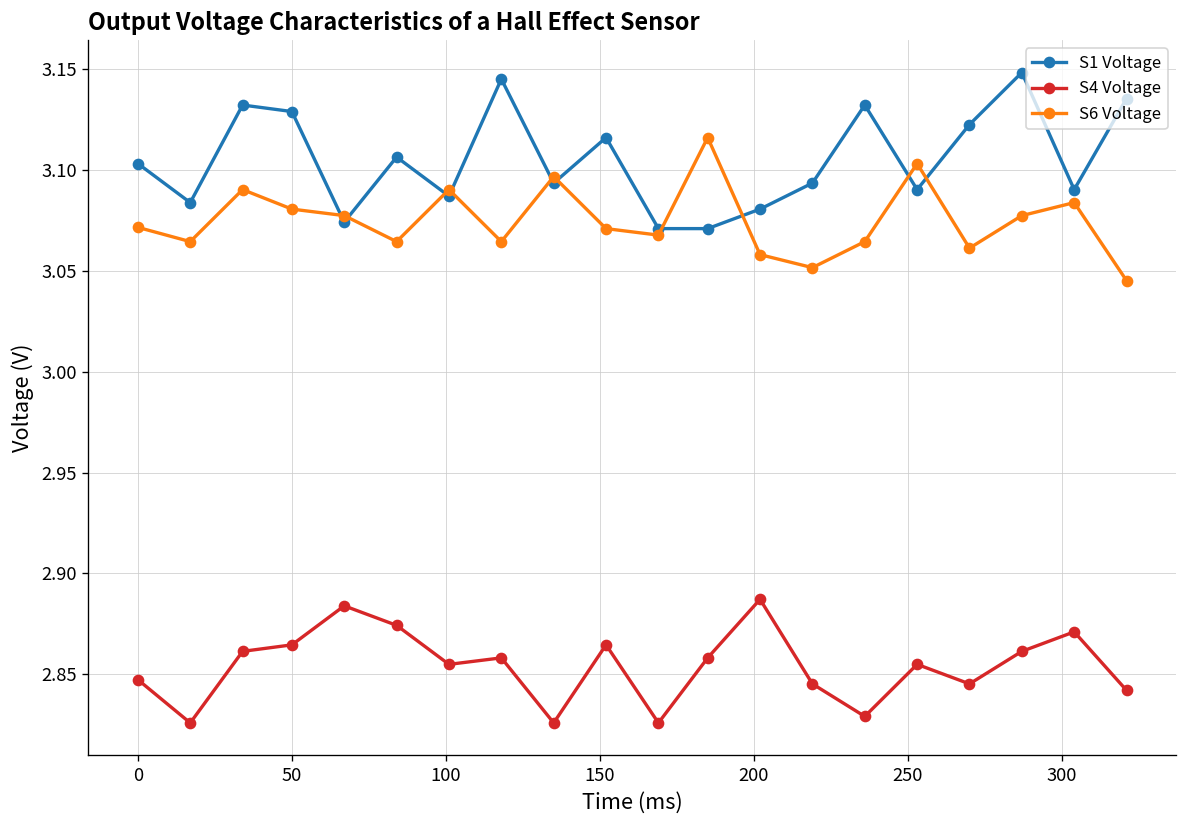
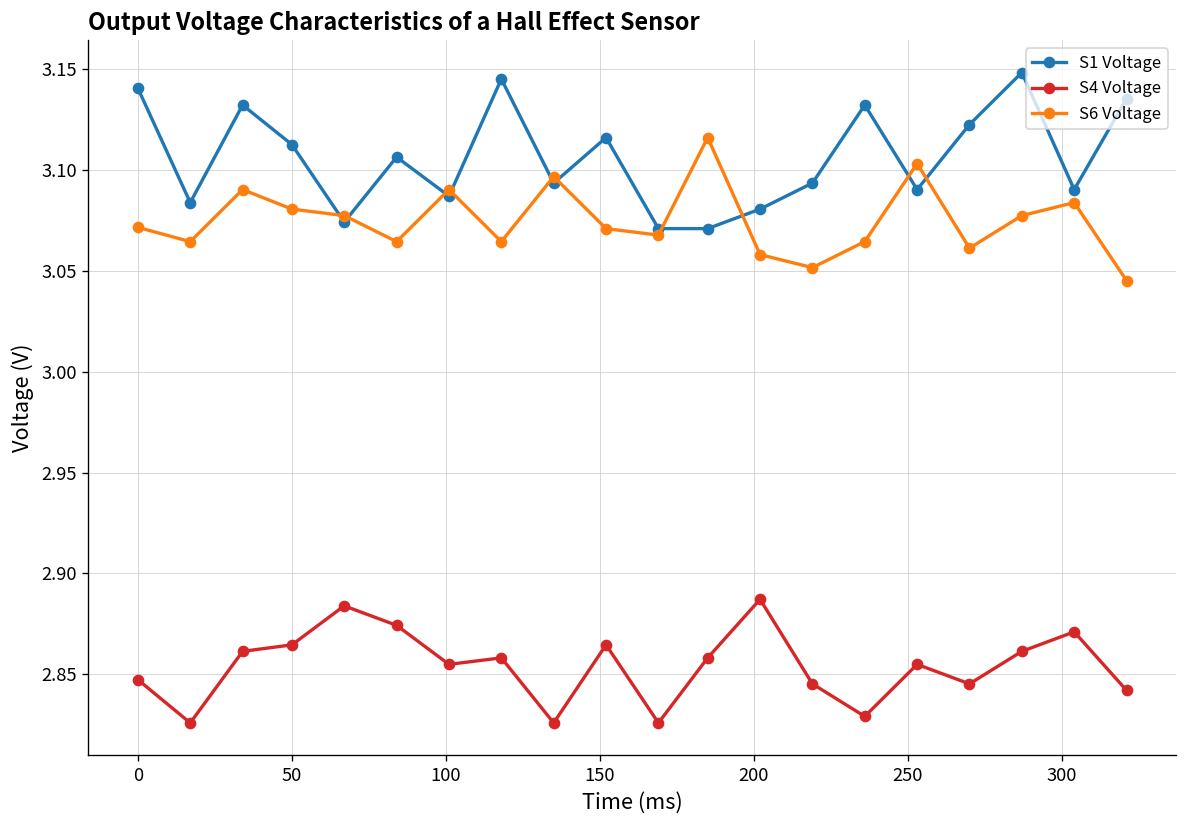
S1 Voltage, 0: 3.103 -> 3.141
S1 Voltage, 50: 3.129 -> 3.113
